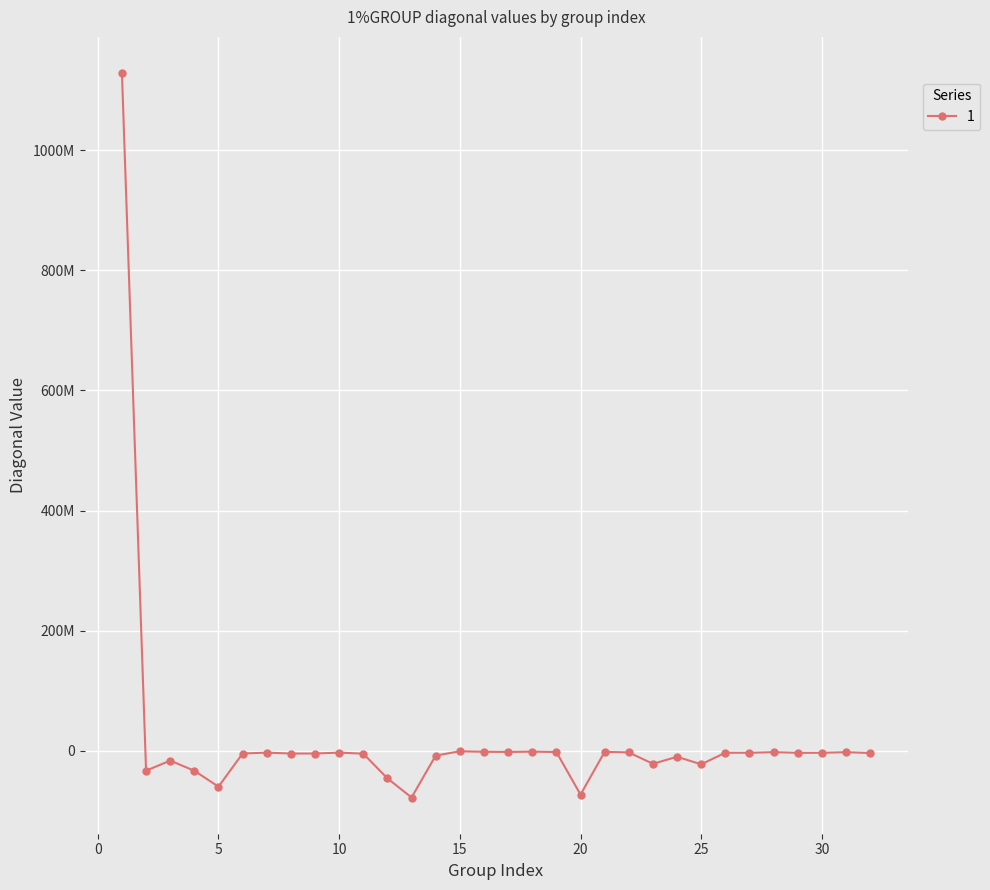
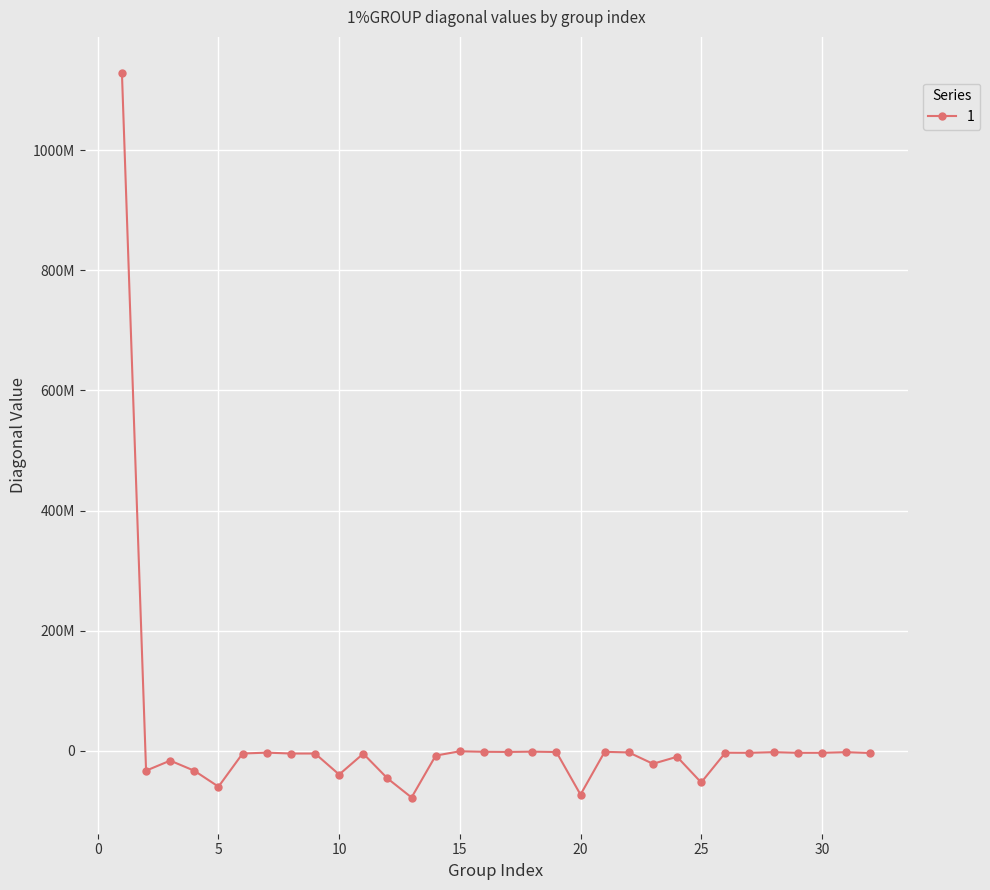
10: 0 -> -40000000
25: -20000000 -> -50000000
